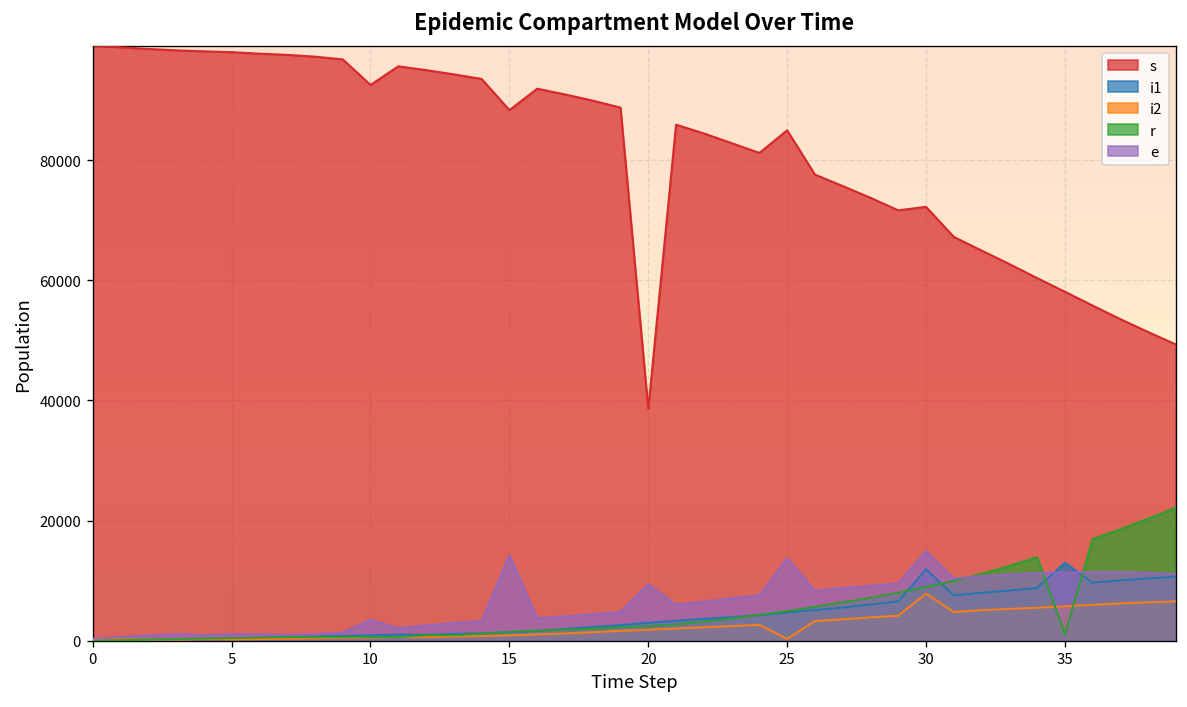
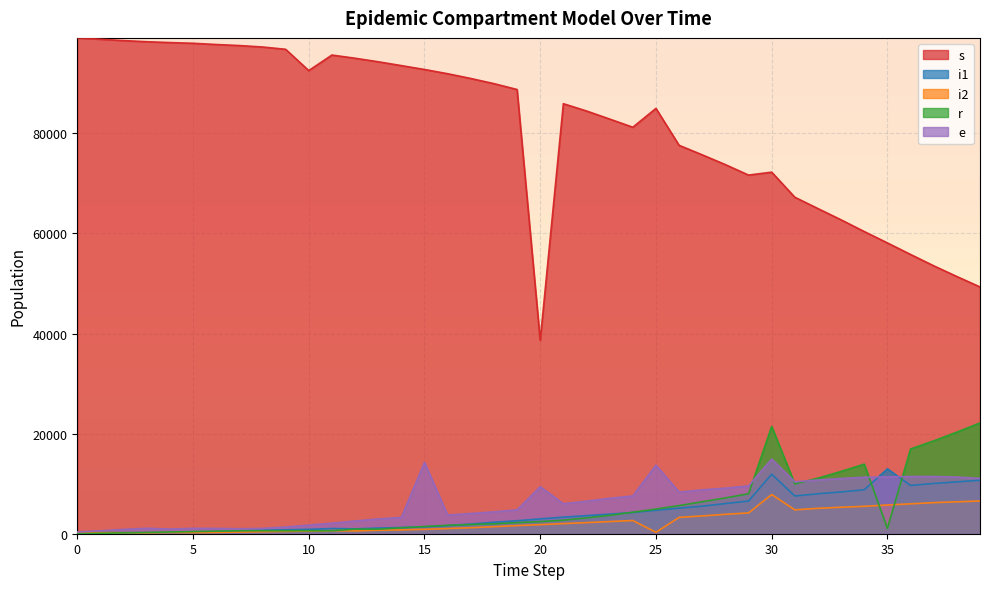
e, 10: 3000 -> 2000
s, 15: 88000 -> 93000
r, 30: 9000 -> 21000
